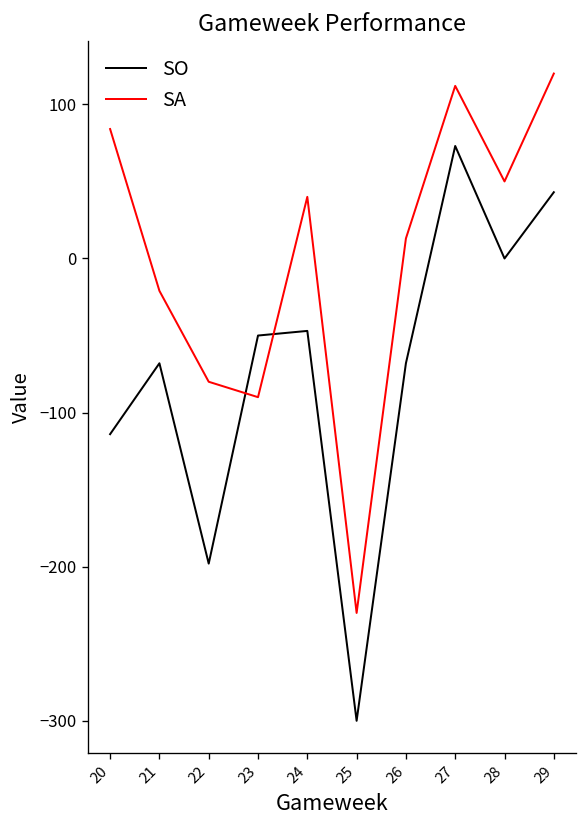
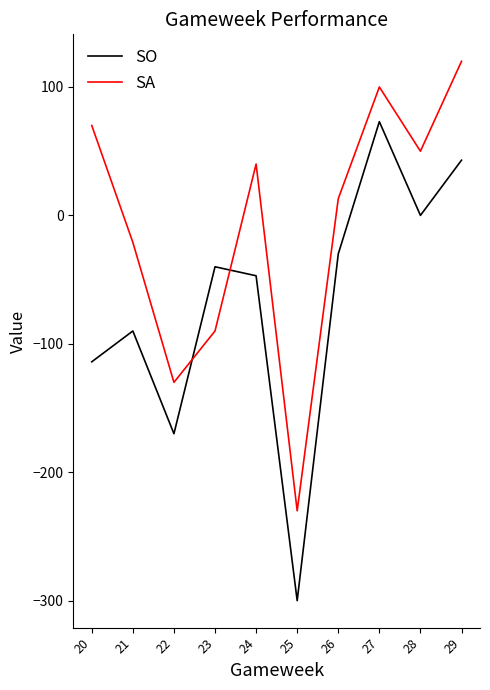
SA, 20: 84 -> 70
SO, 21: -68 -> -90
SO, 22: -198 -> -170
SA, 22: -80 -> -130
SO, 23: -50 -> -40
SO, 26: -68 -> -30
SA, 27: 112 -> 100
